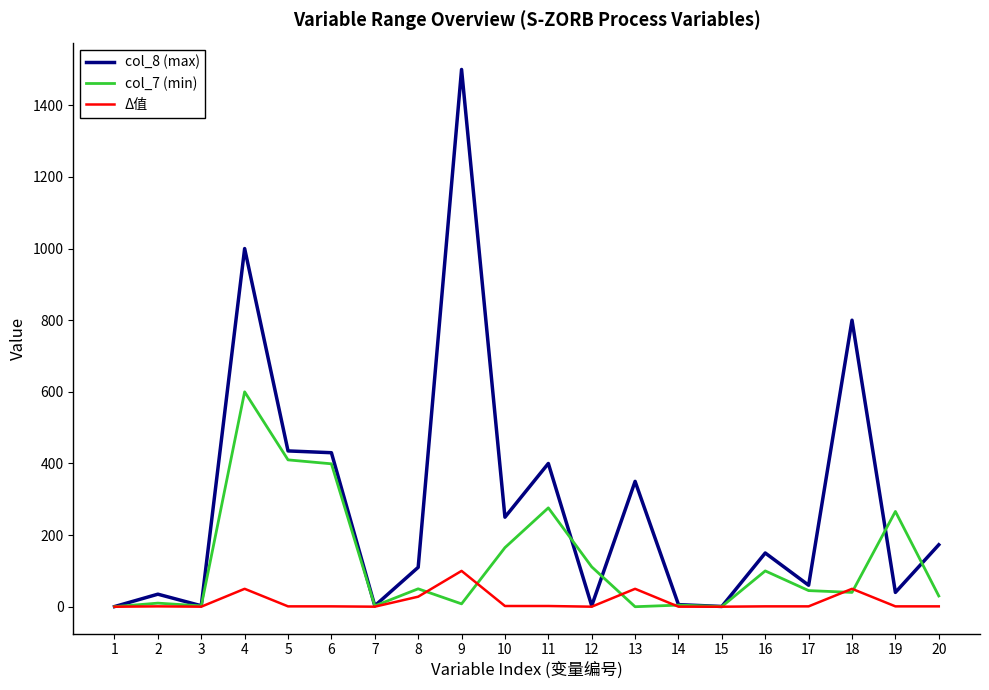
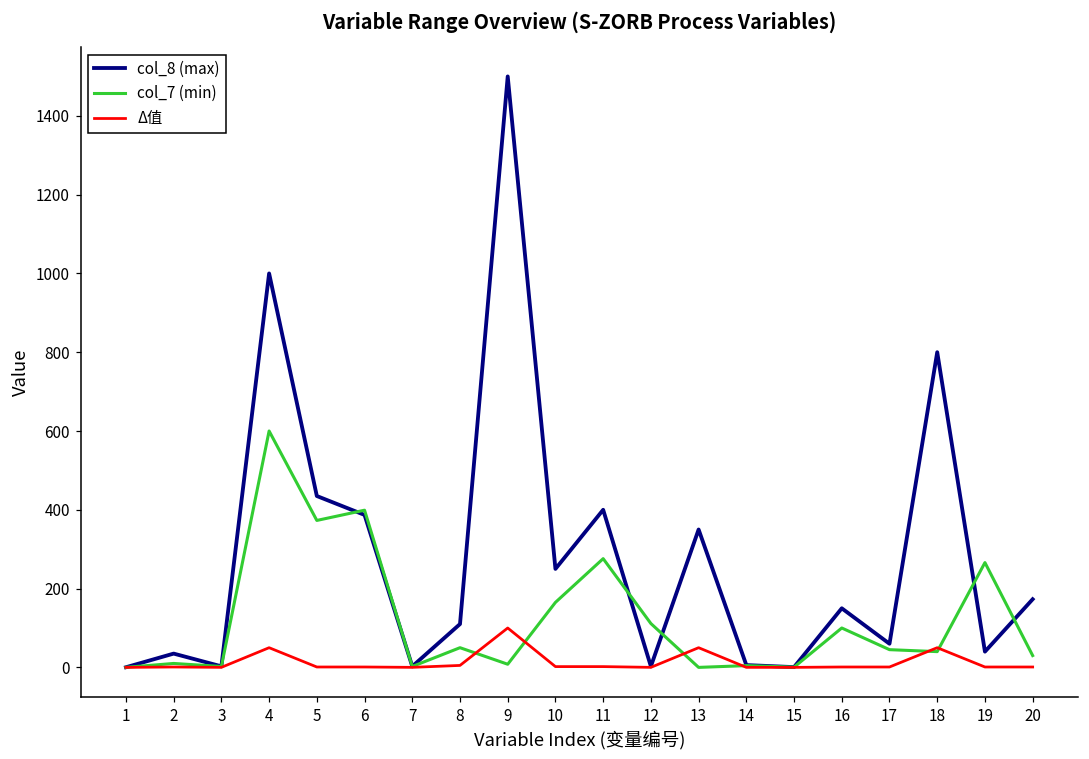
col_7 (min), 5: 410 -> 370
col_8 (max), 6: 430 -> 390
Δ值, 8: 30 -> 10
